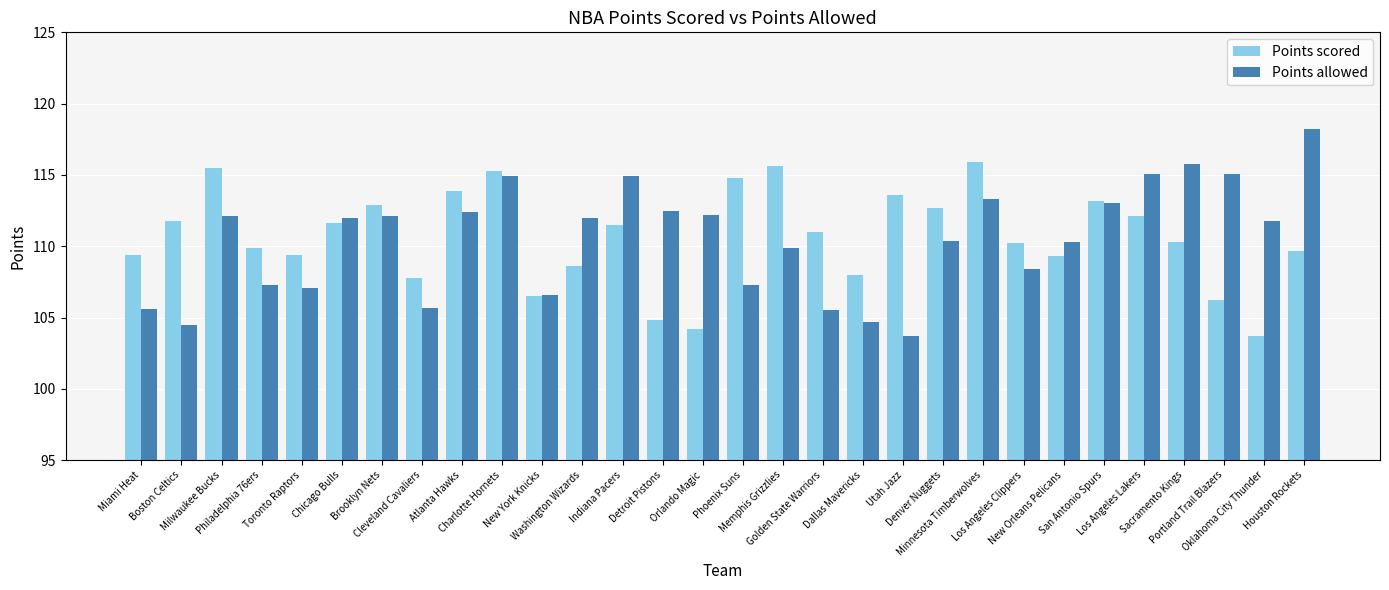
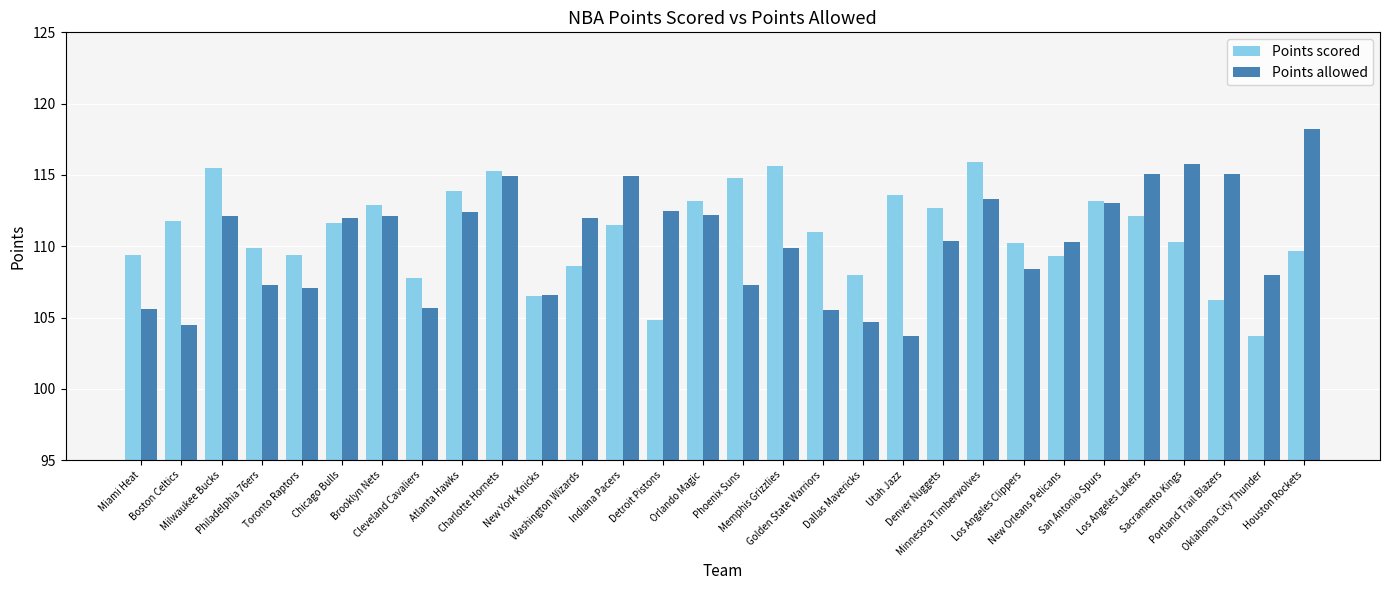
Points scored, Orlando Magic: 104.2 -> 113.2
Points allowed, Oklahoma City Thunder: 111.8 -> 108.0
